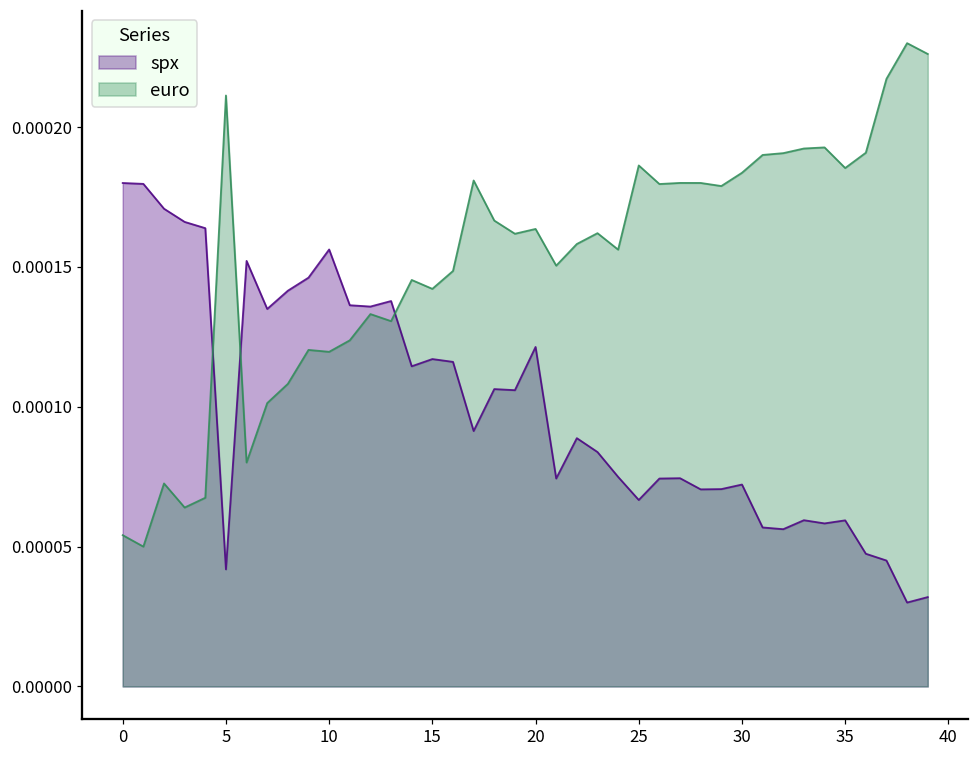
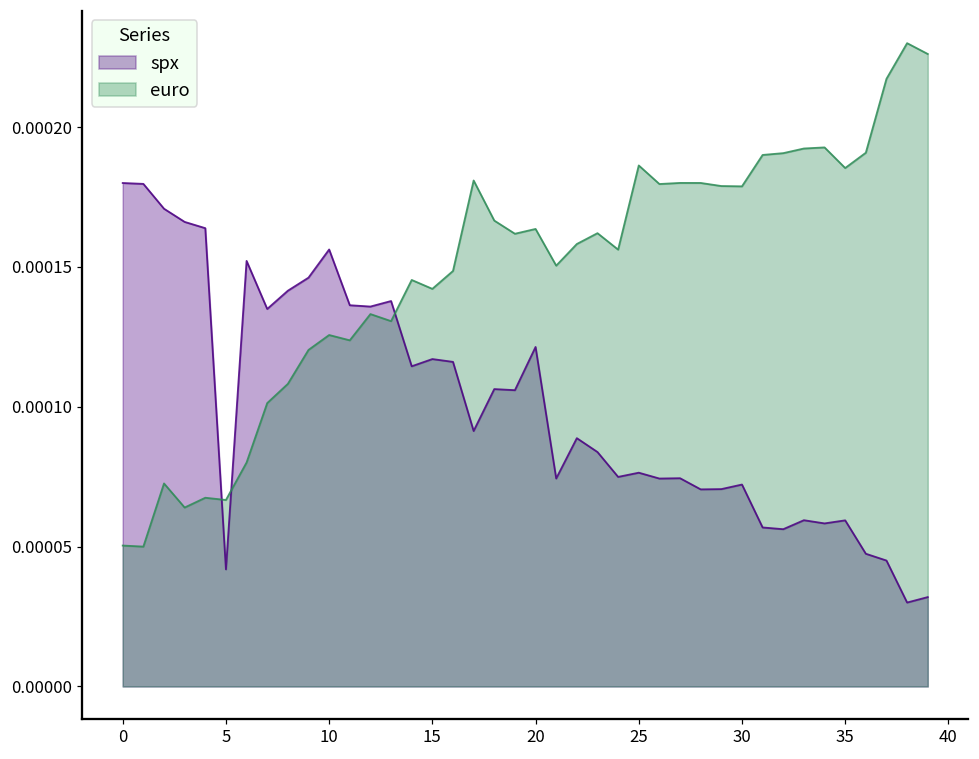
euro, 0: 0.000054 -> 0.000050
euro, 5: 0.000211 -> 0.000067
euro, 10: 0.000120 -> 0.000126
spx, 25: 0.000067 -> 0.000076
euro, 30: 0.000184 -> 0.000179
